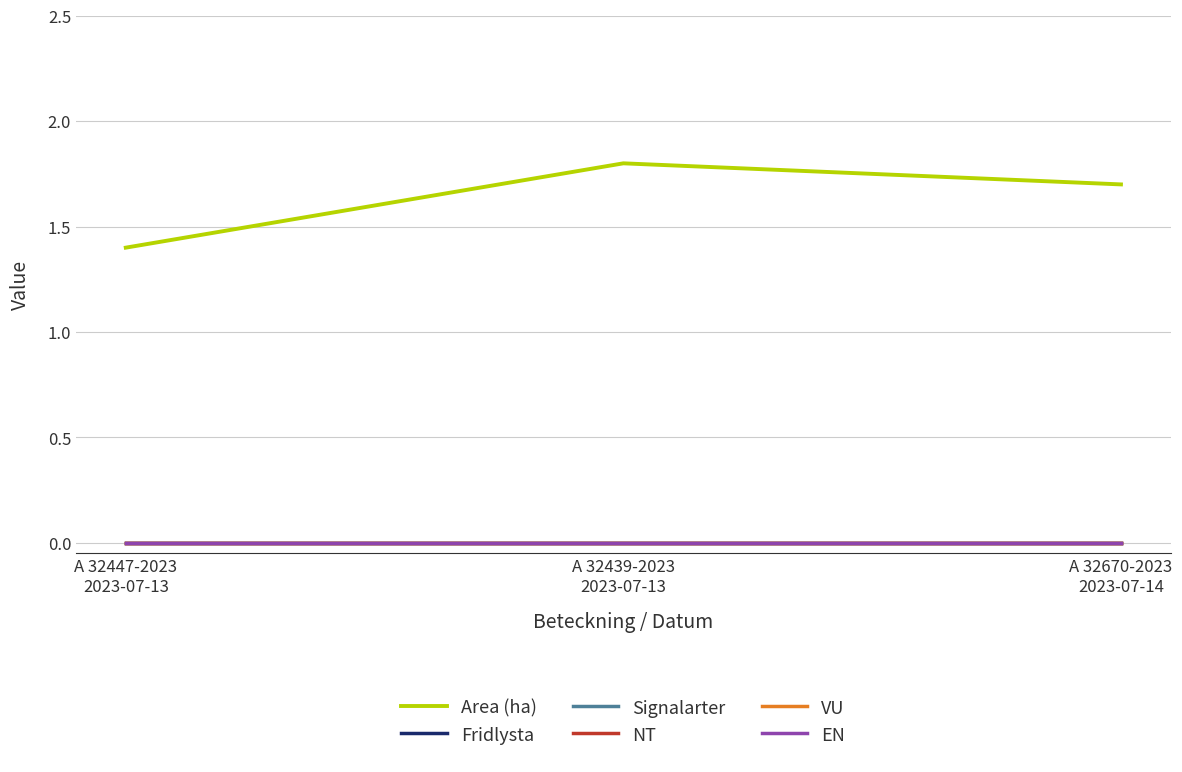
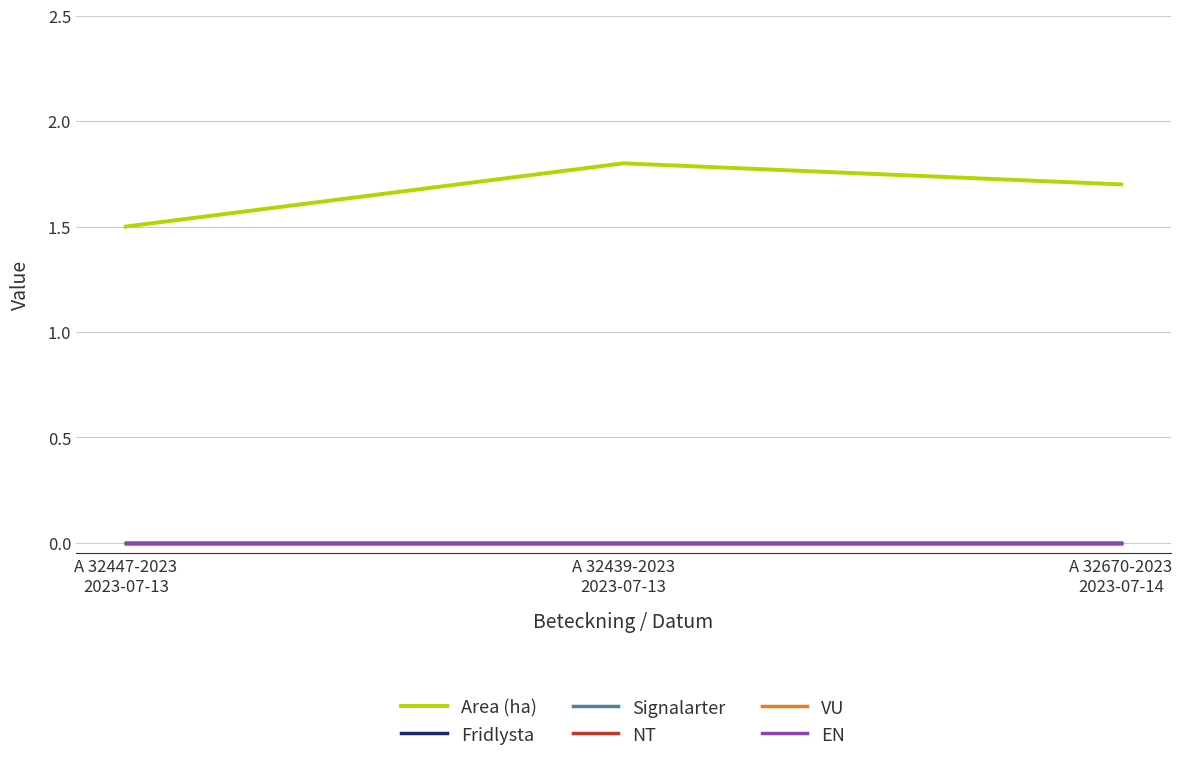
Area (ha), A 32447-2023 2023-07-13: 1.4 -> 1.5
